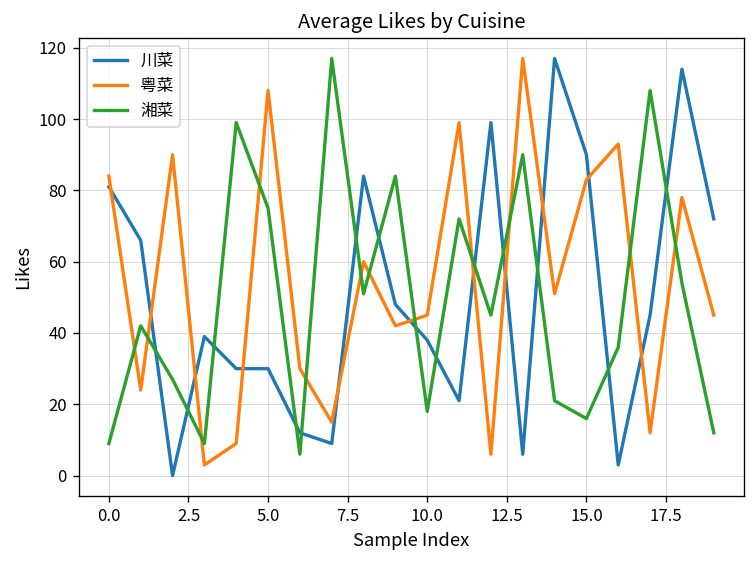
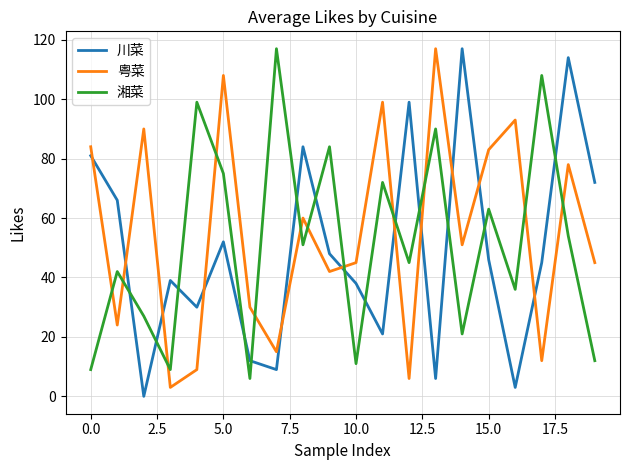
川菜, 5.0: 30 -> 52
湘菜, 10.0: 18 -> 11
川菜, 15.0: 90 -> 46
湘菜, 15.0: 16 -> 63
